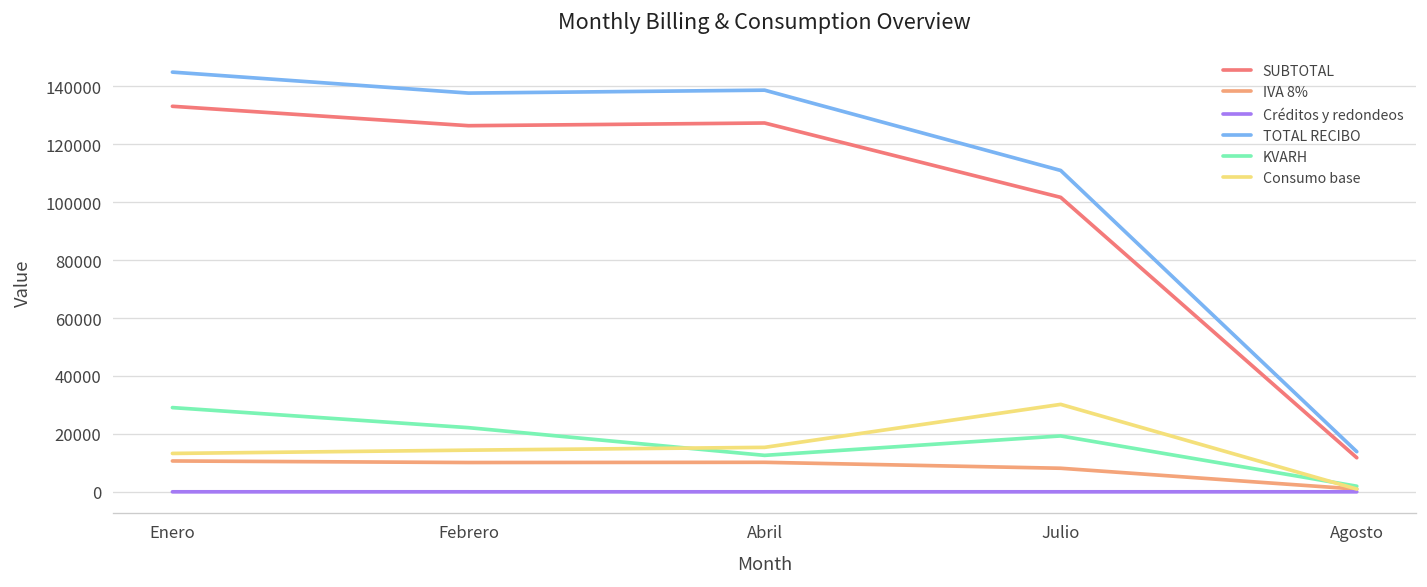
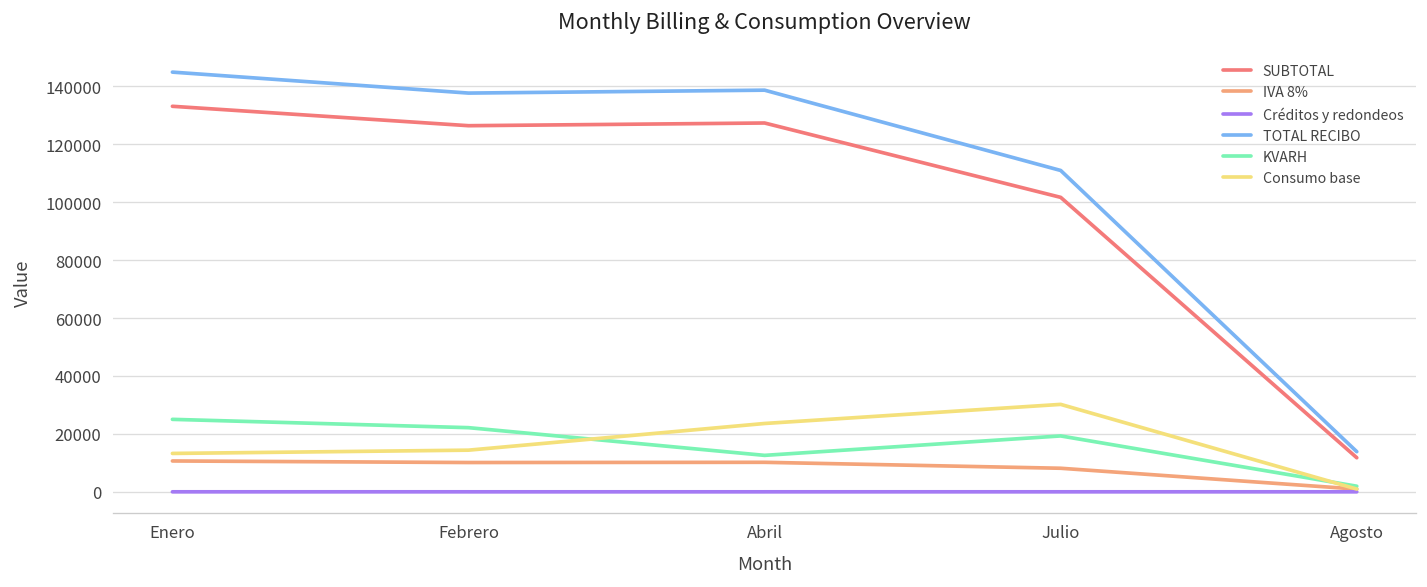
KVARH, Enero: 29000 -> 25000
Consumo base, Abril: 15000 -> 24000
